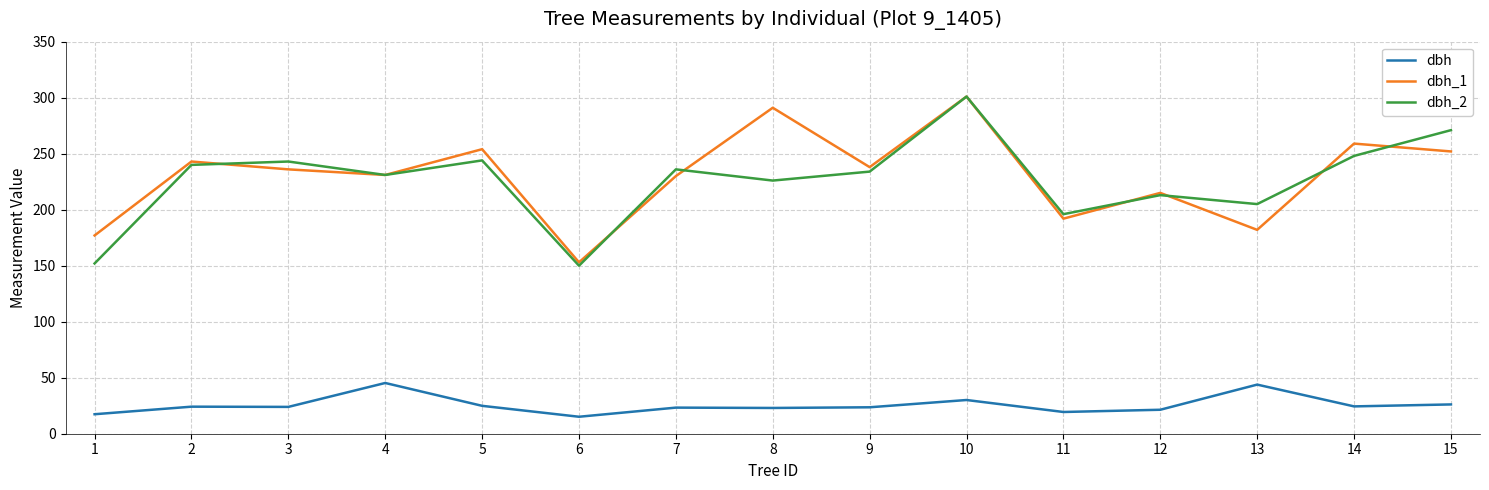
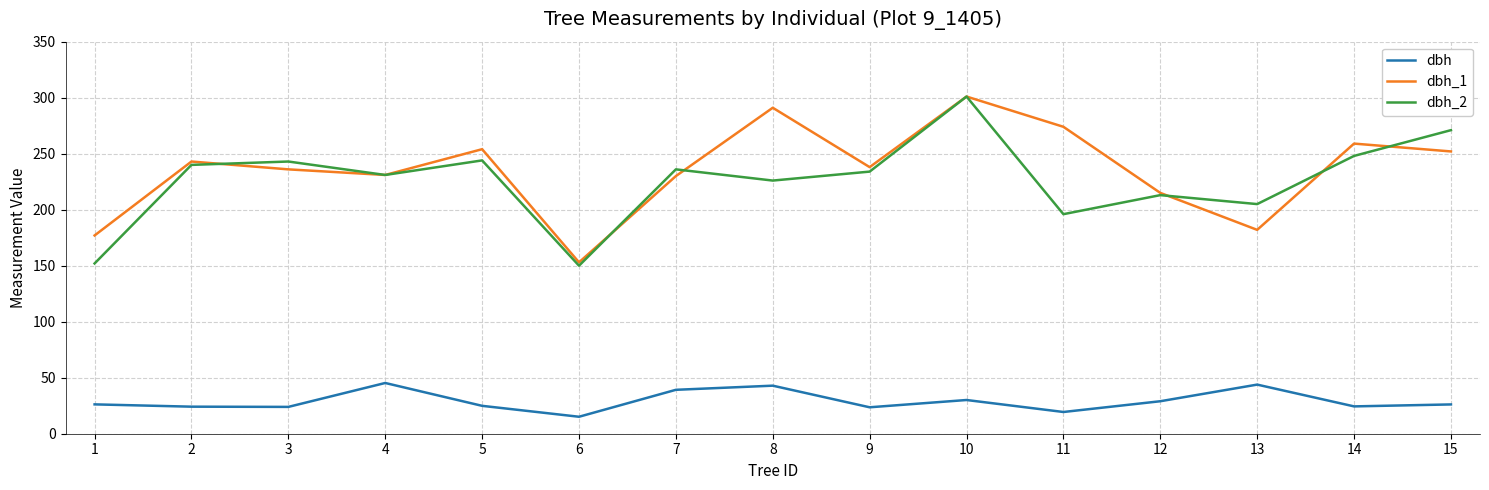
dbh, 1: 17 -> 26
dbh, 7: 23 -> 39
dbh, 8: 23 -> 43
dbh_1, 11: 192 -> 274
dbh, 12: 21 -> 29
